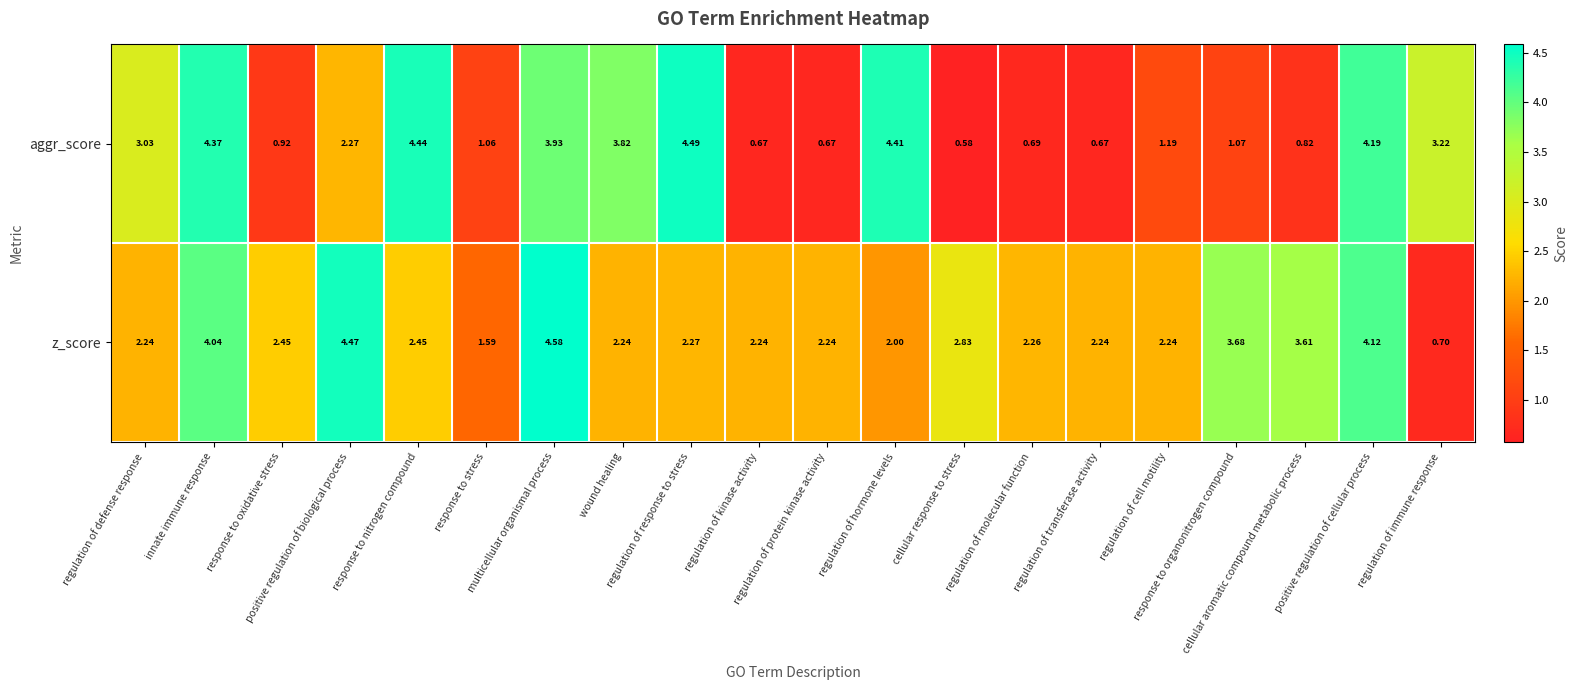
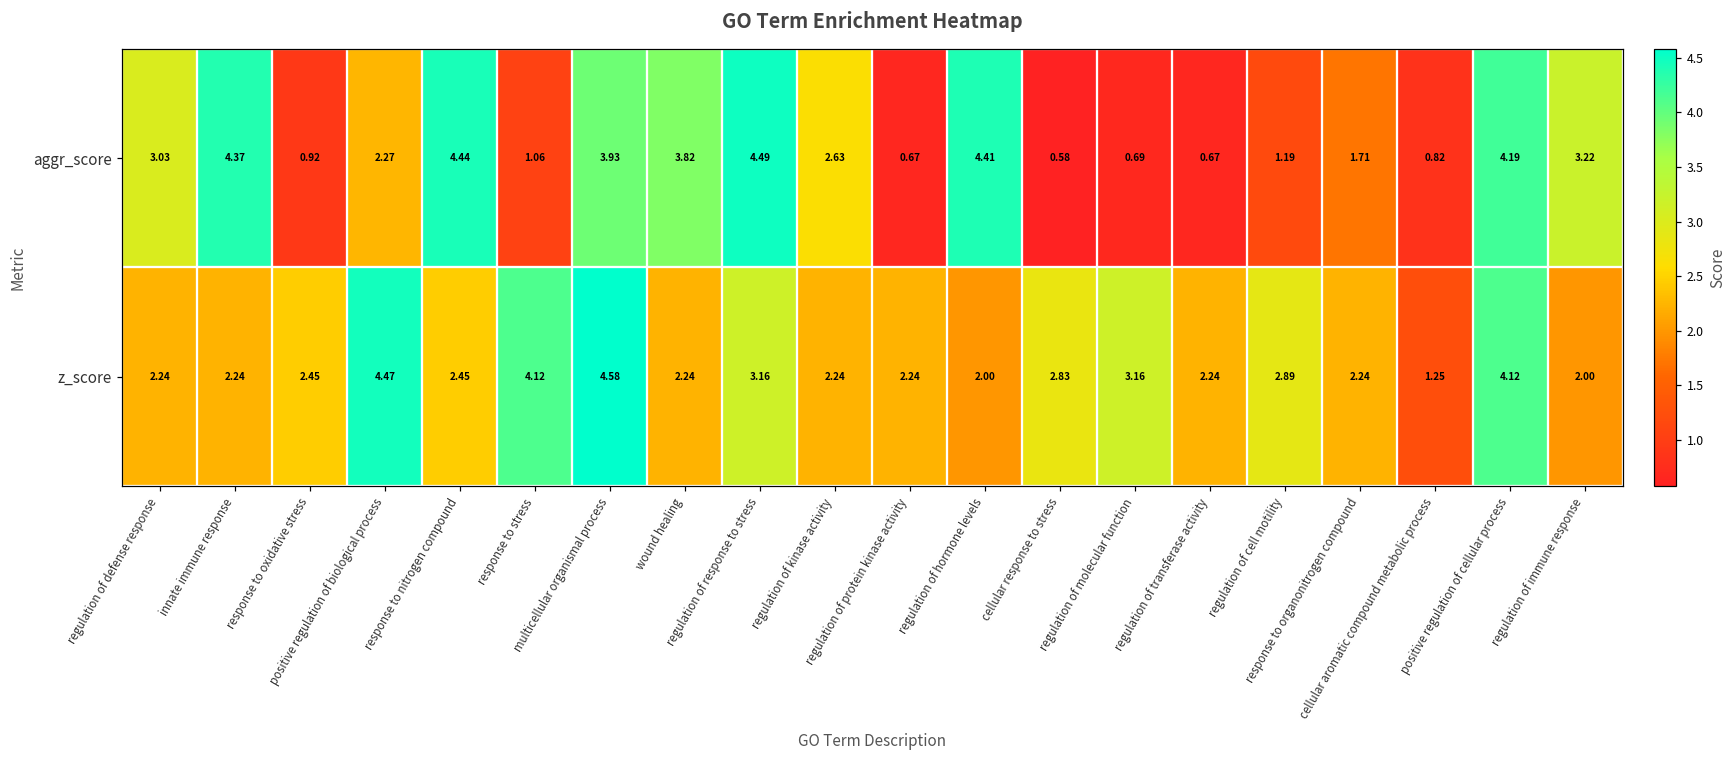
aggr_score, regulation of kinase activity: 0.67 -> 2.63
aggr_score, response to organonitrogen compound: 1.07 -> 1.71
z_score, innate immune response: 4.04 -> 2.24
z_score, response to stress: 1.59 -> 4.12
z_score, regulation of response to stress: 2.27 -> 3.16
z_score, regulation of molecular function: 2.26 -> 3.16
z_score, regulation of cell motility: 2.24 -> 2.89
z_score, response to organonitrogen compound: 3.68 -> 2.24
z_score, cellular aromatic compound metabolic process: 3.61 -> 1.25
z_score, regulation of immune response: 0.70 -> 2.00
